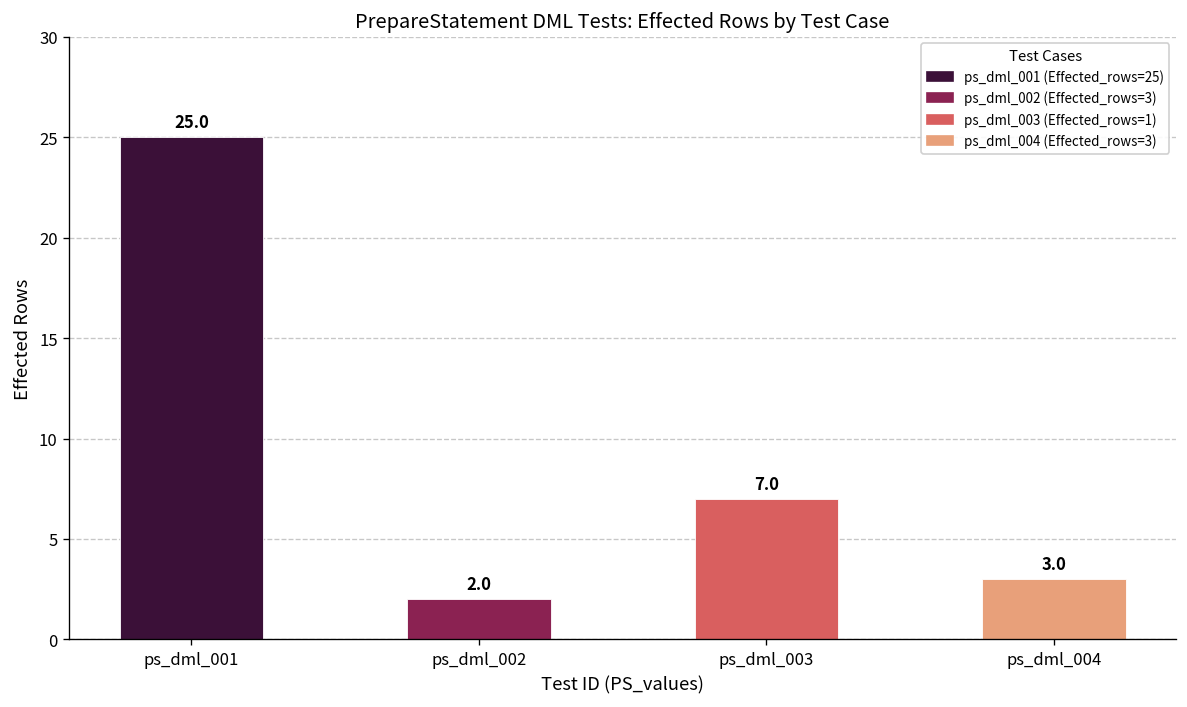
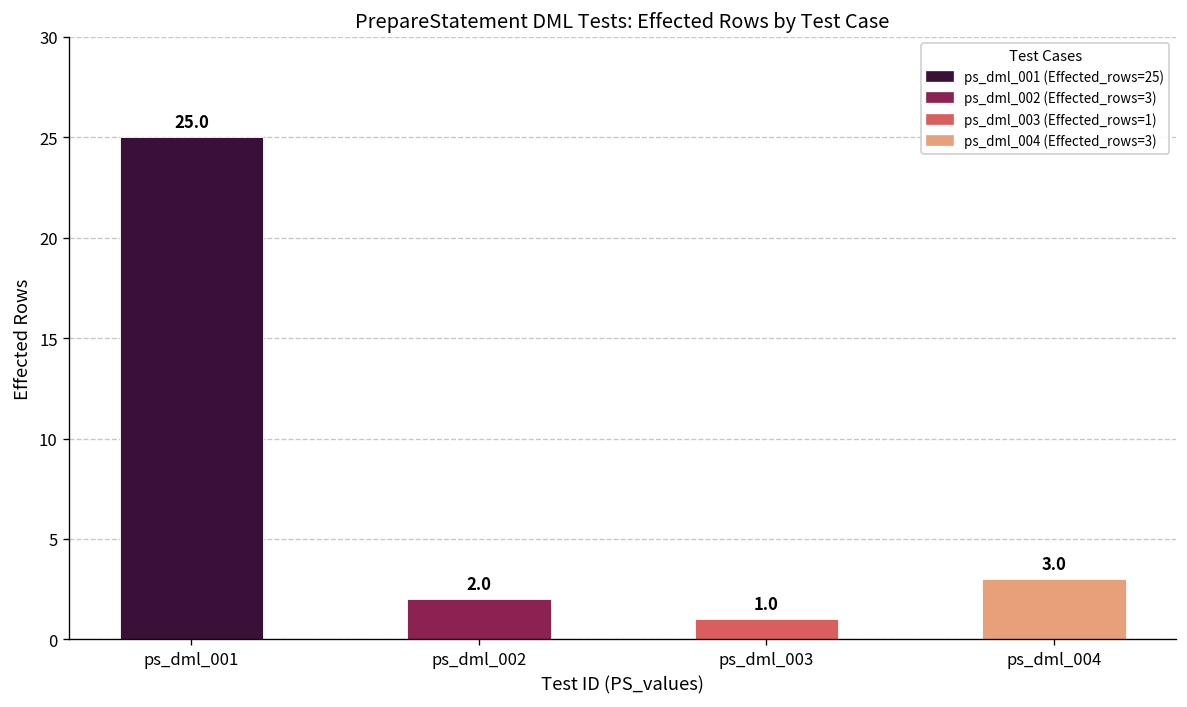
ps_dml_003: 7.0 -> 1.0
